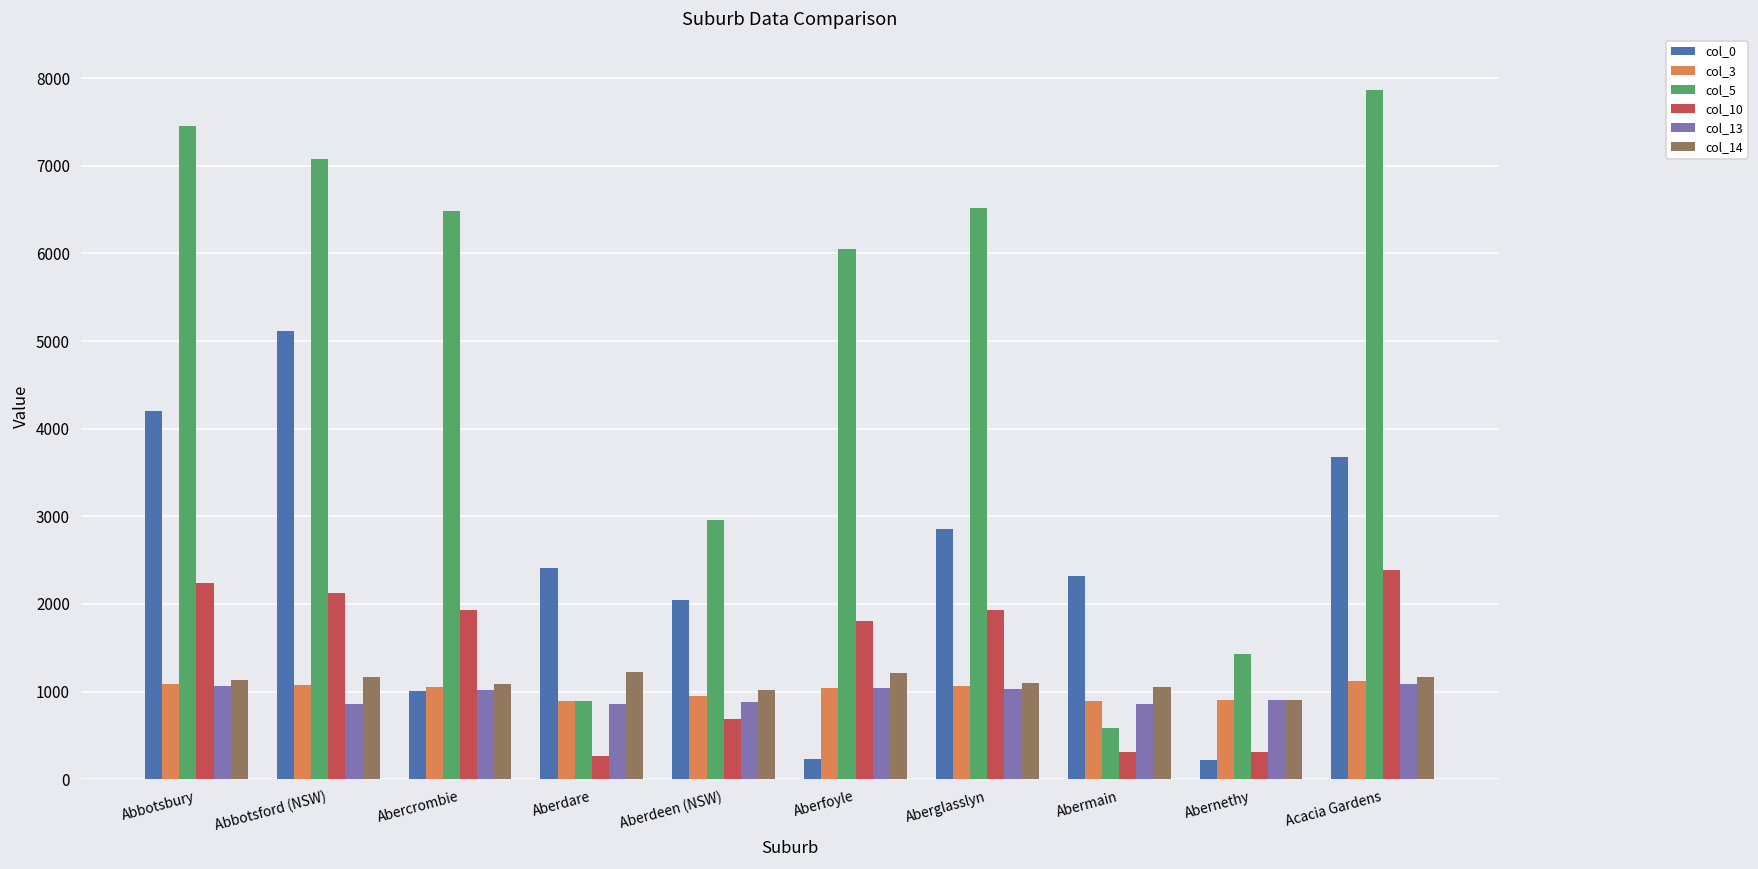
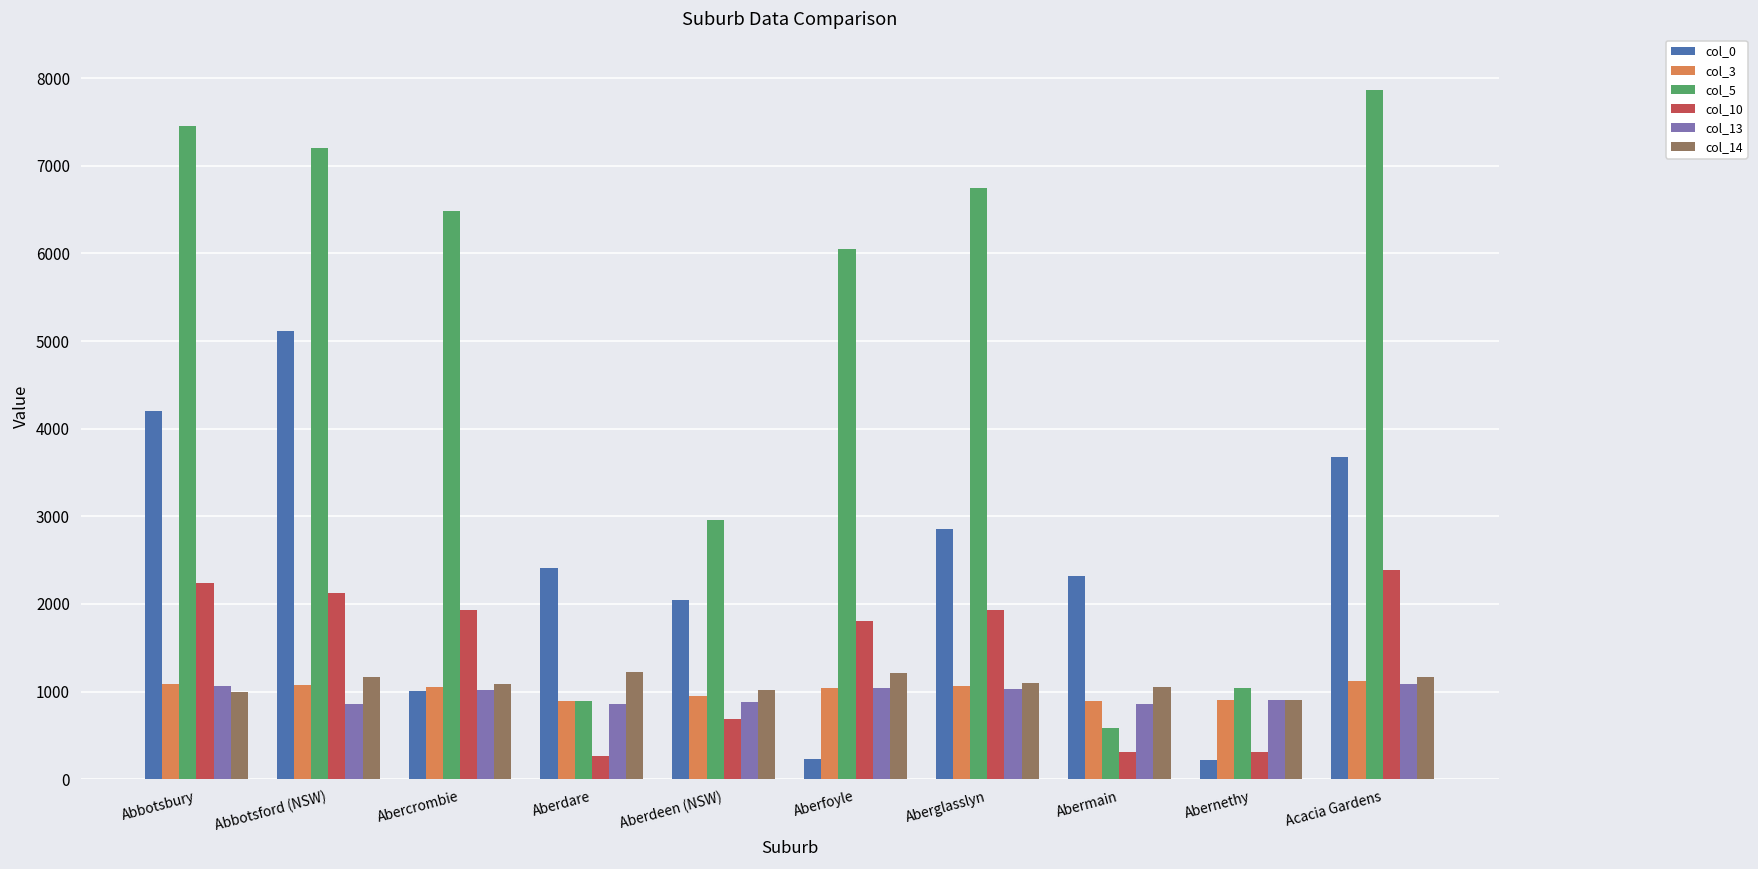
col_14, Abbotsbury: 1100 -> 1000
col_5, Abbotsford (NSW): 7100 -> 7200
col_5, Aberglasslyn: 6500 -> 6700
col_5, Abernethy: 1400 -> 1000
